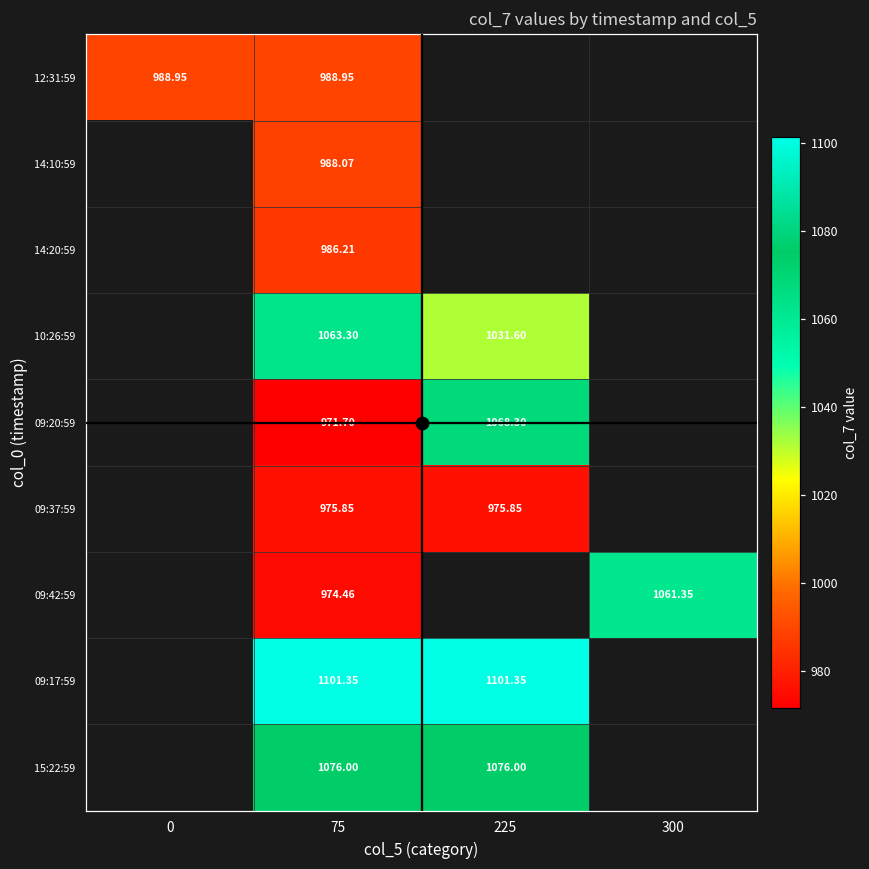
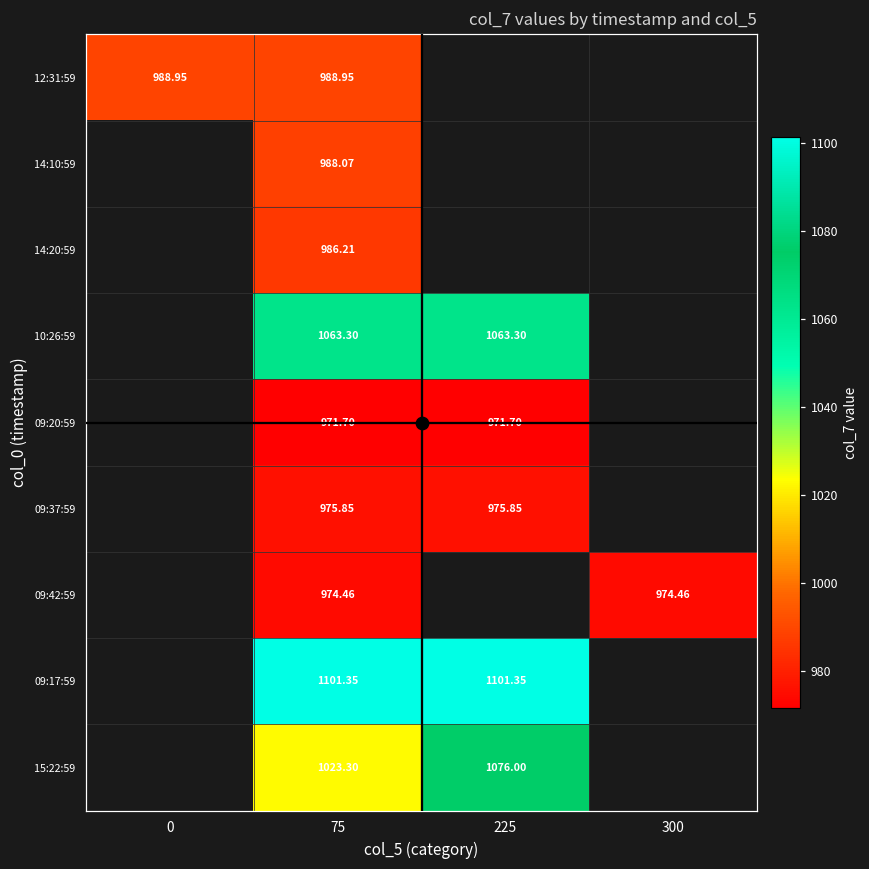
10:26:59, 225: 1031.60 -> 1063.30
09:20:59, 225: 1068.30 -> 971.70
09:42:59, 300: 1061.35 -> 974.46
15:22:59, 75: 1076.00 -> 1023.30
